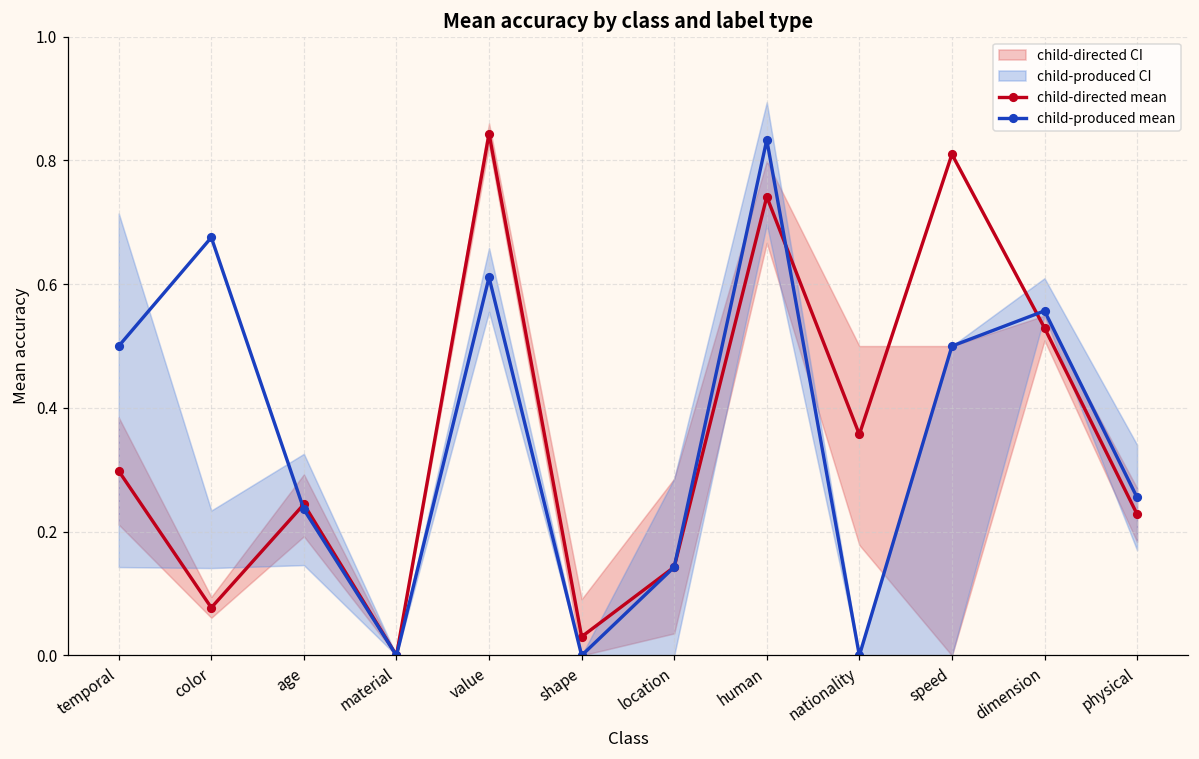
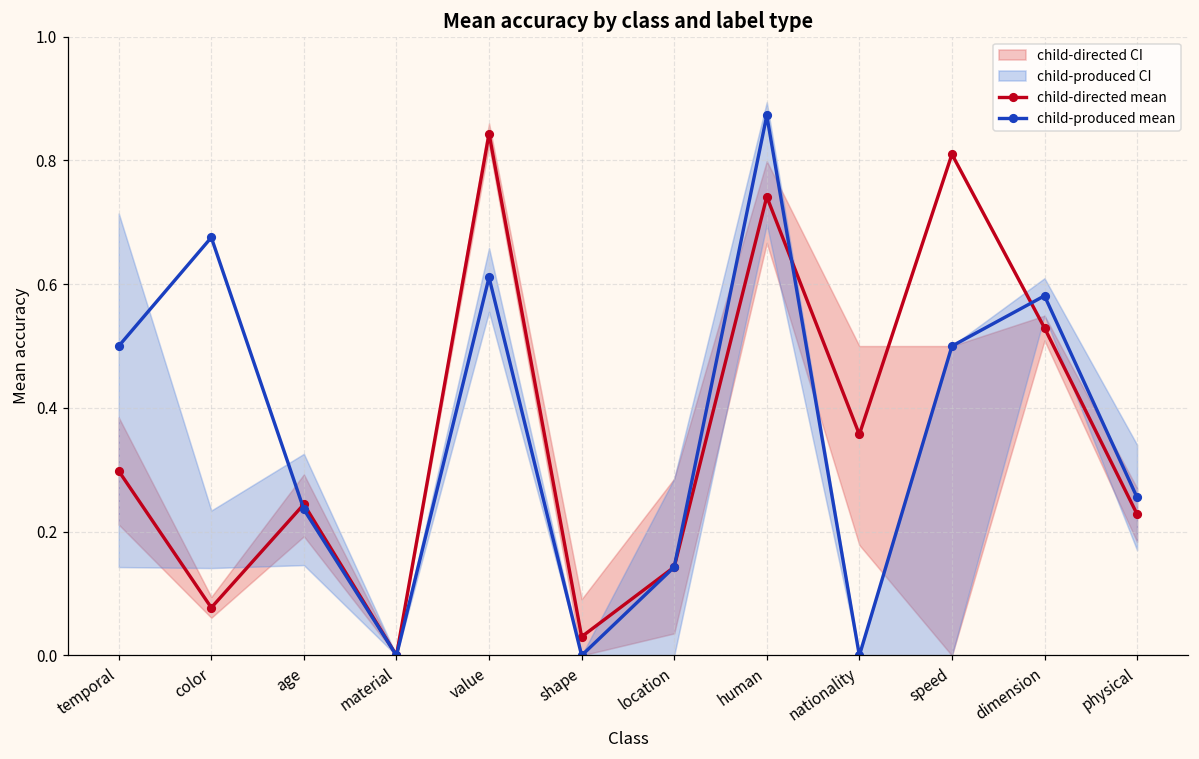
child-produced mean, human: 0.83 -> 0.87
child-produced mean, dimension: 0.56 -> 0.58
